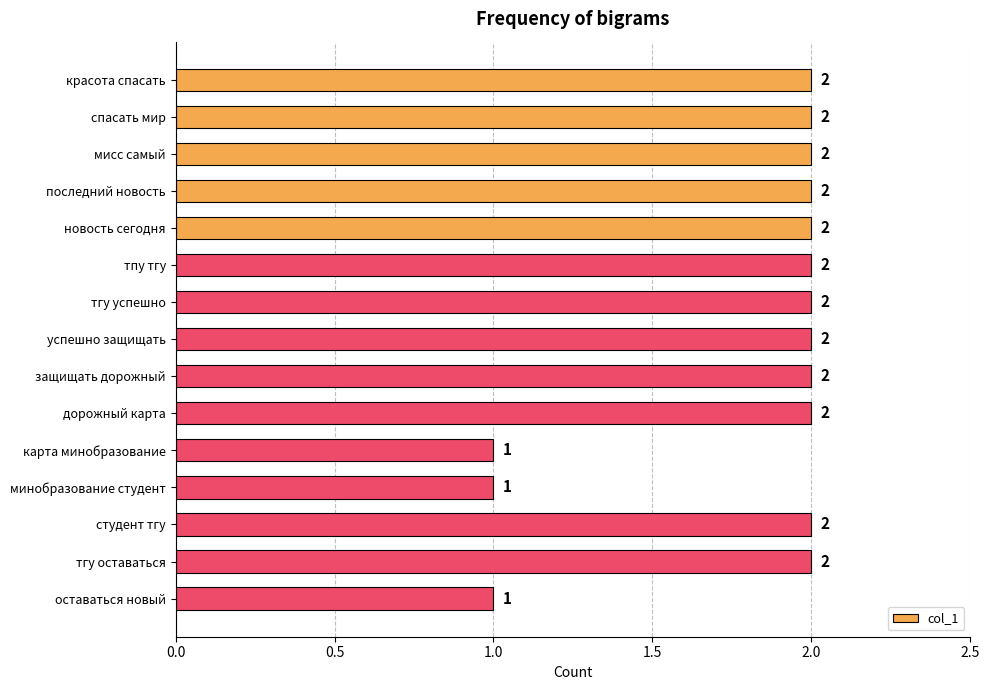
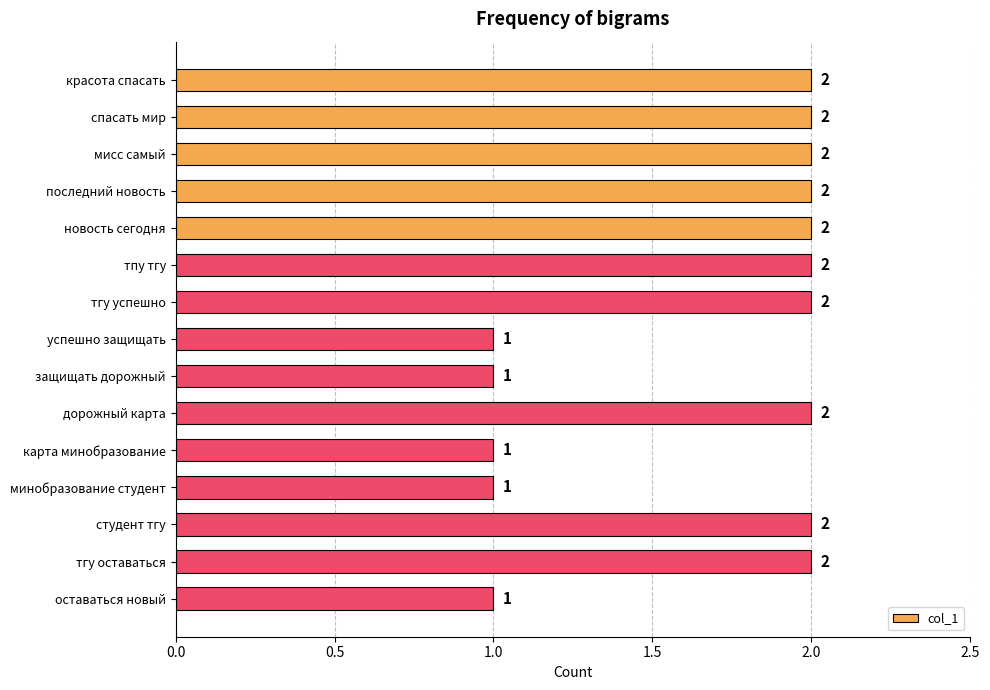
успешно защищать: 2 -> 1
защищать дорожный: 2 -> 1
